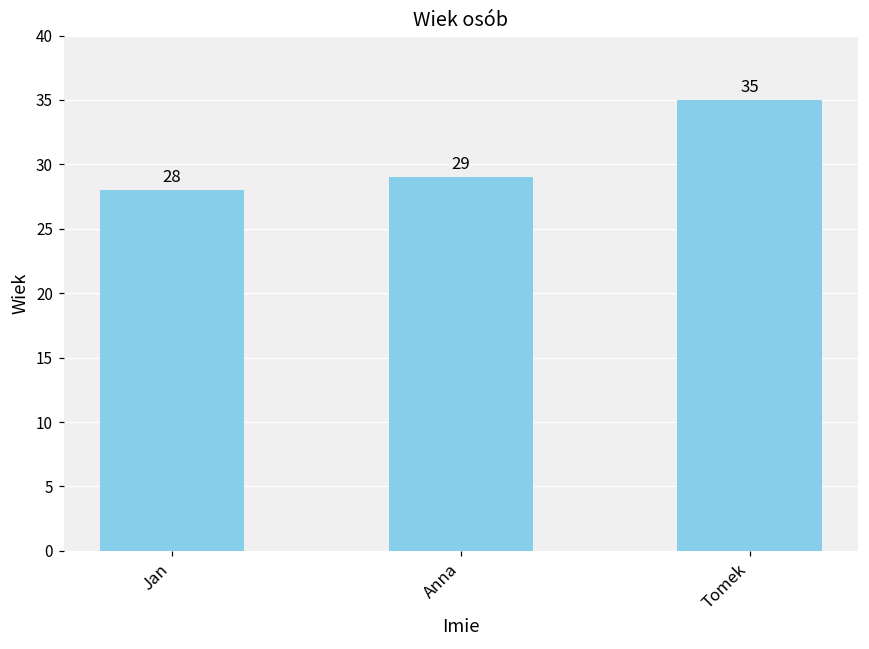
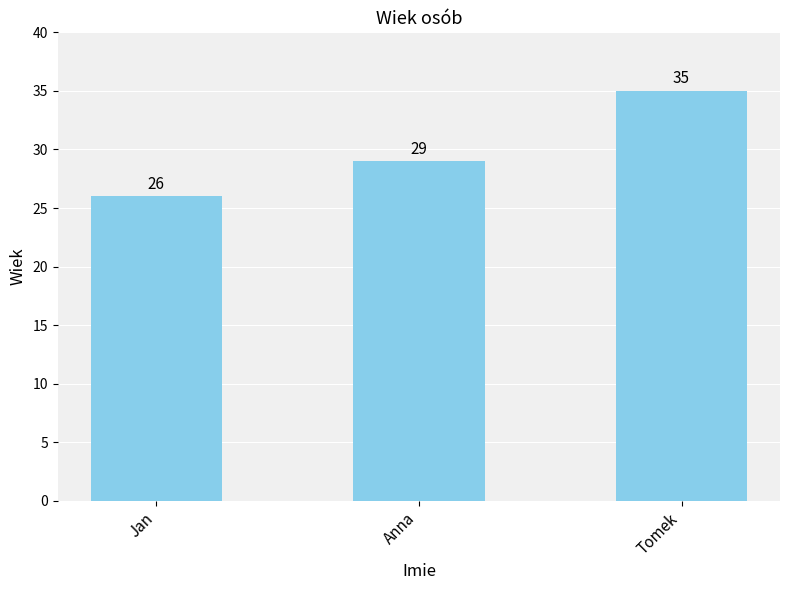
Jan: 28 -> 26
